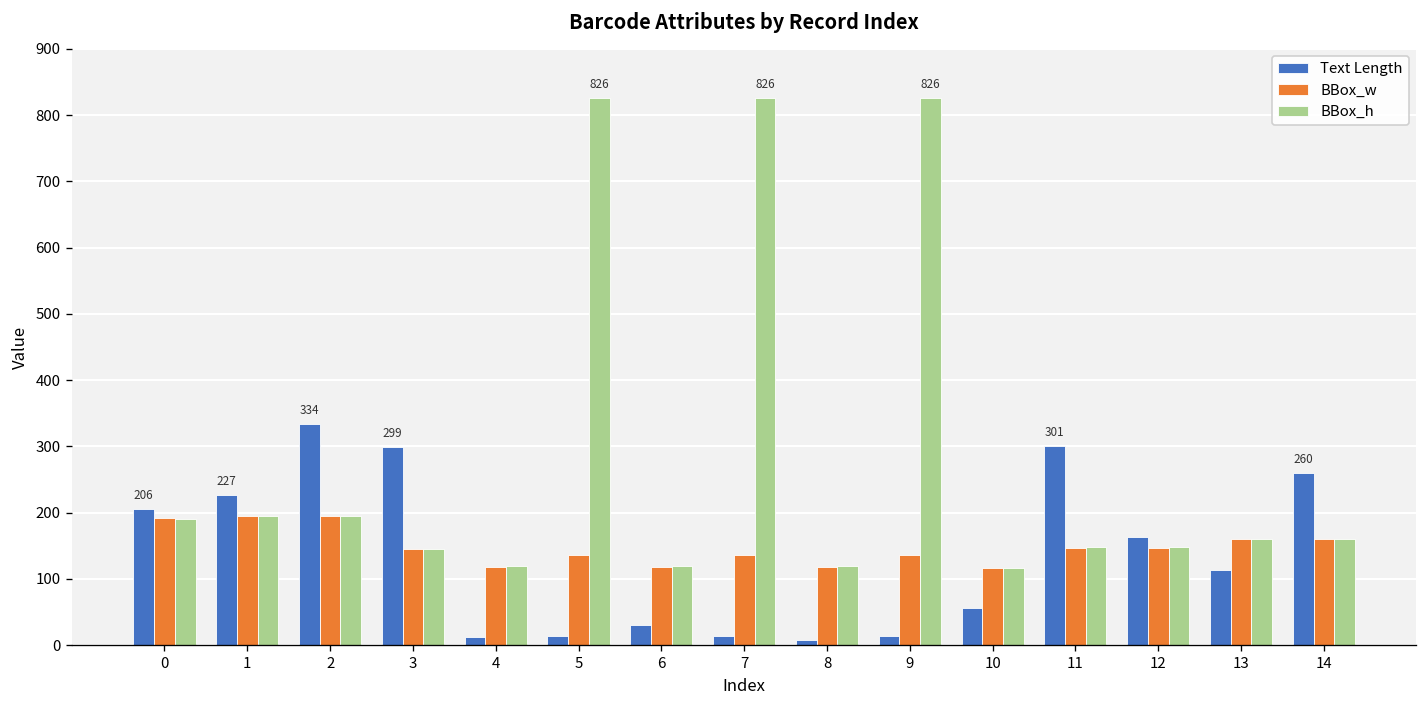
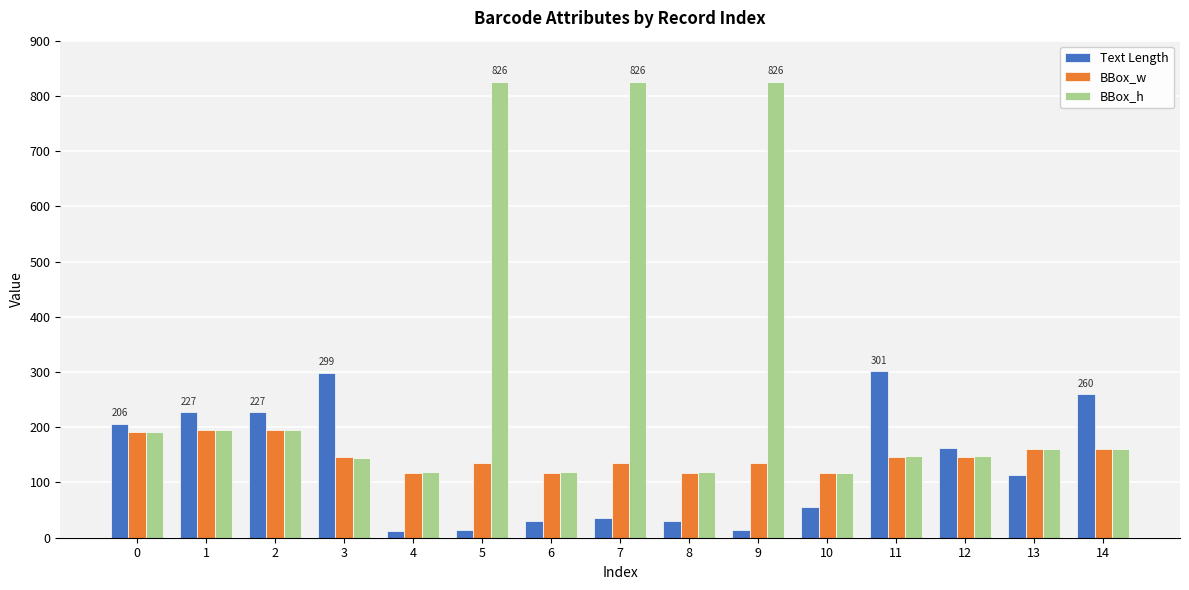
Text Length, 2: 334 -> 227
Text Length, 7: 10 -> 40
Text Length, 8: 10 -> 30
